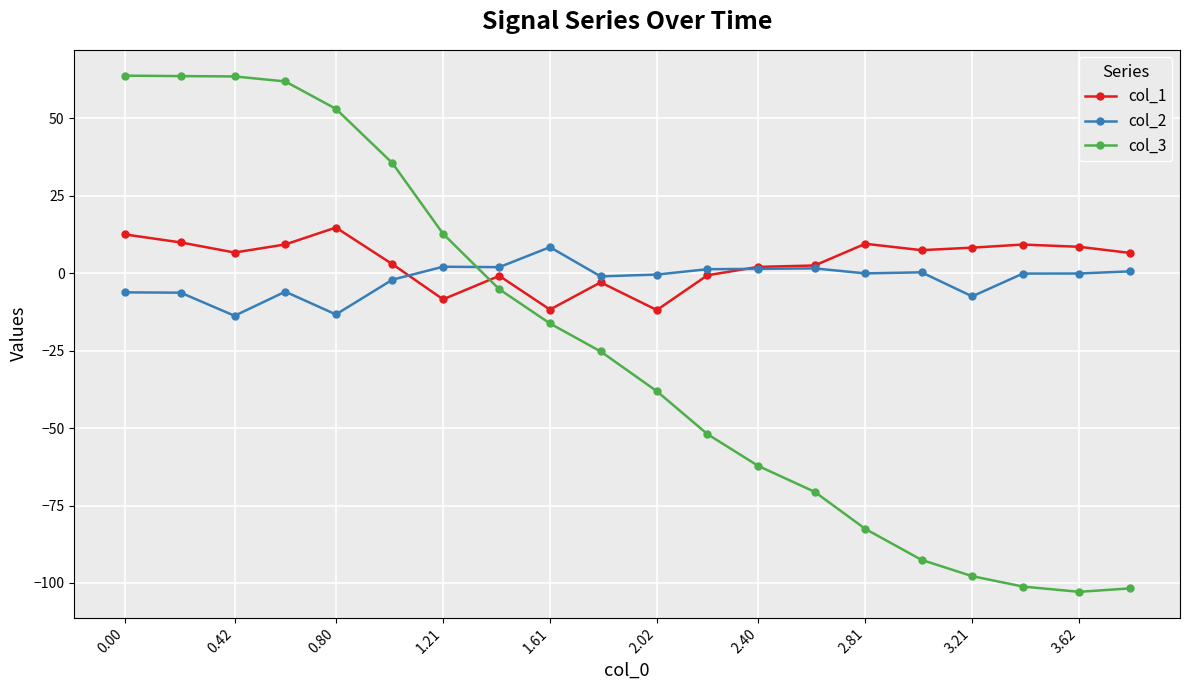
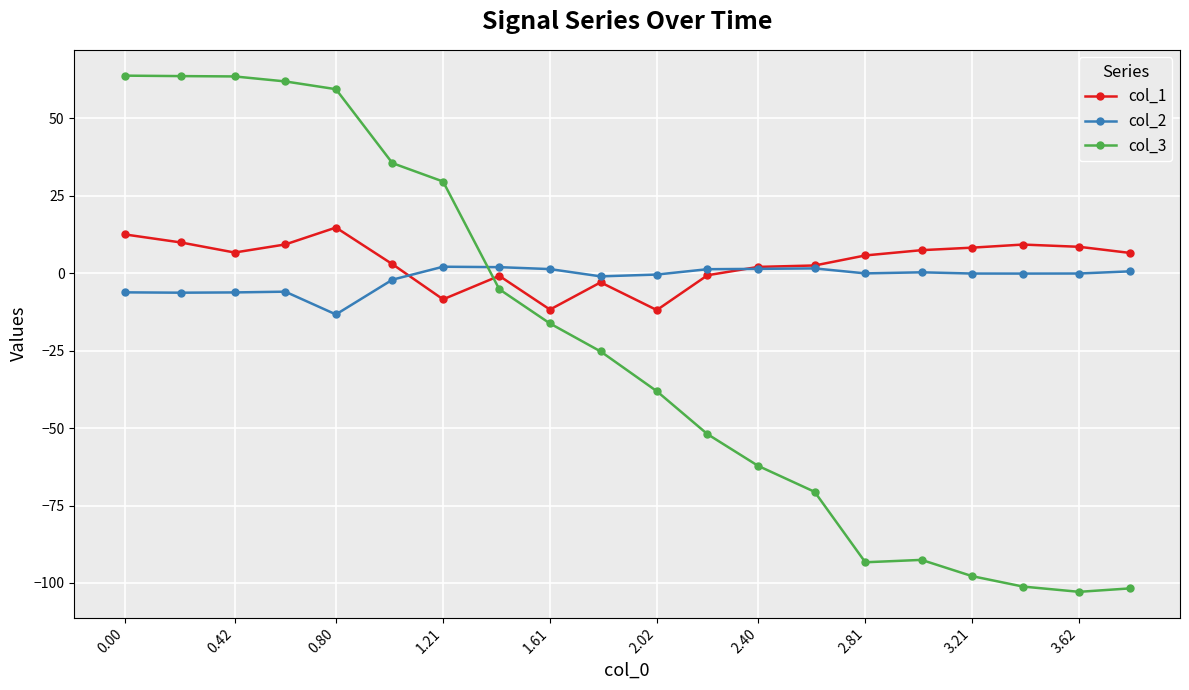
col_2, 0.42: -14 -> -6
col_3, 0.80: 53 -> 59
col_3, 1.21: 13 -> 30
col_2, 1.61: 8 -> 1
col_1, 2.81: 10 -> 6
col_3, 2.81: -83 -> -93
col_2, 3.21: -7 -> 0
